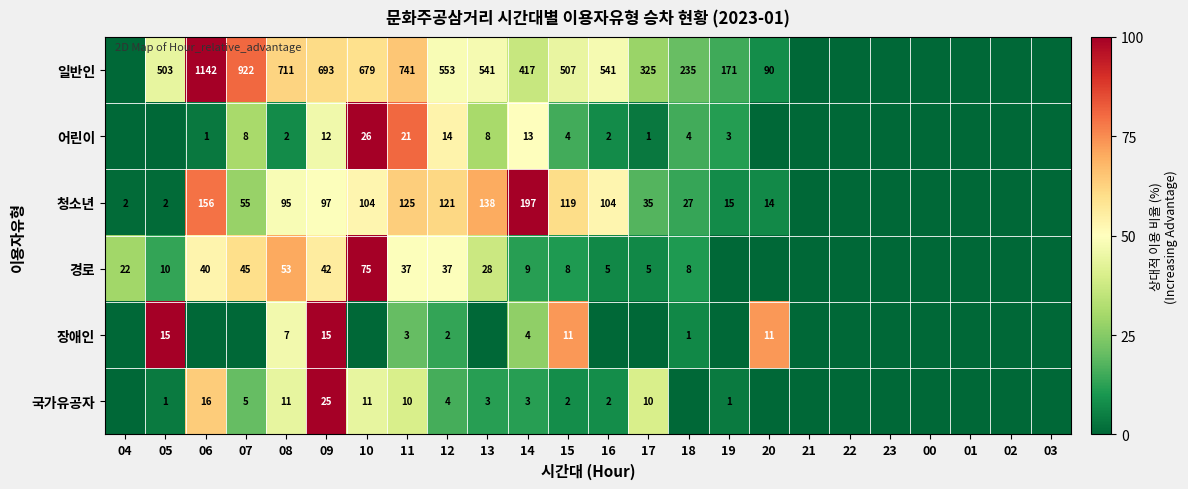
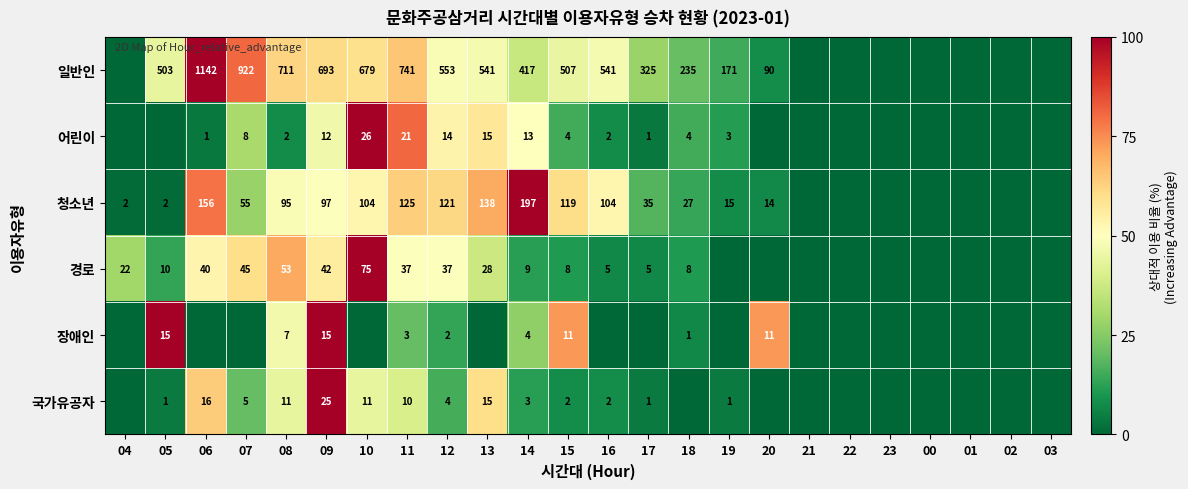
어린이, 13: 8 -> 15
국가유공자, 13: 3 -> 15
국가유공자, 17: 10 -> 1
